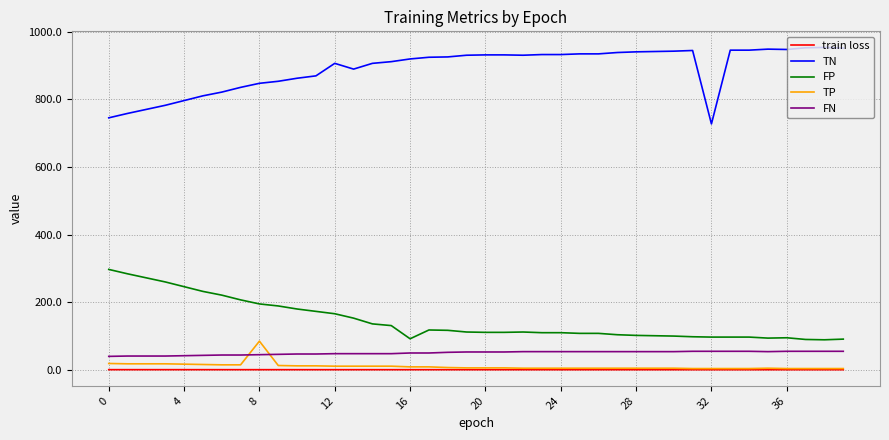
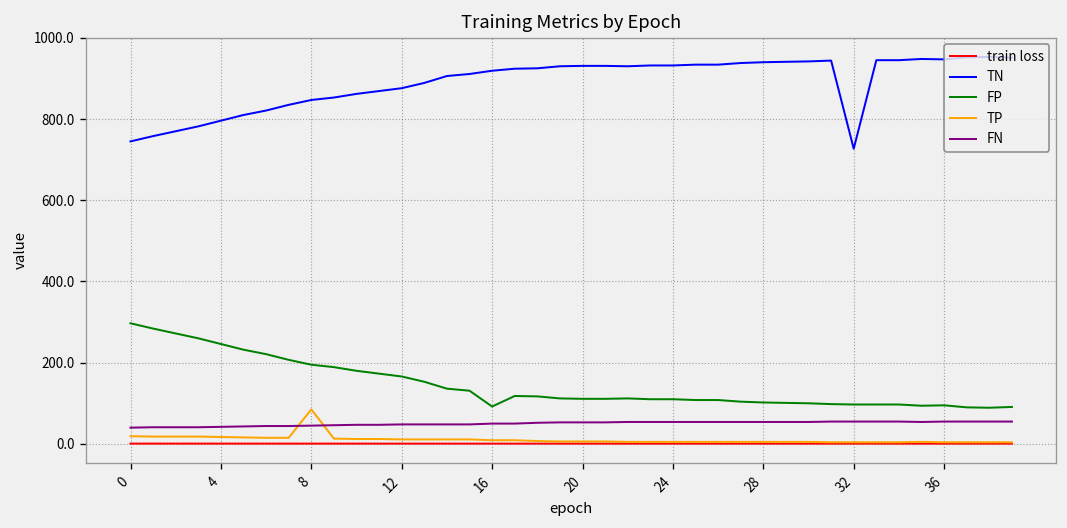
TN, 12: 910 -> 880
